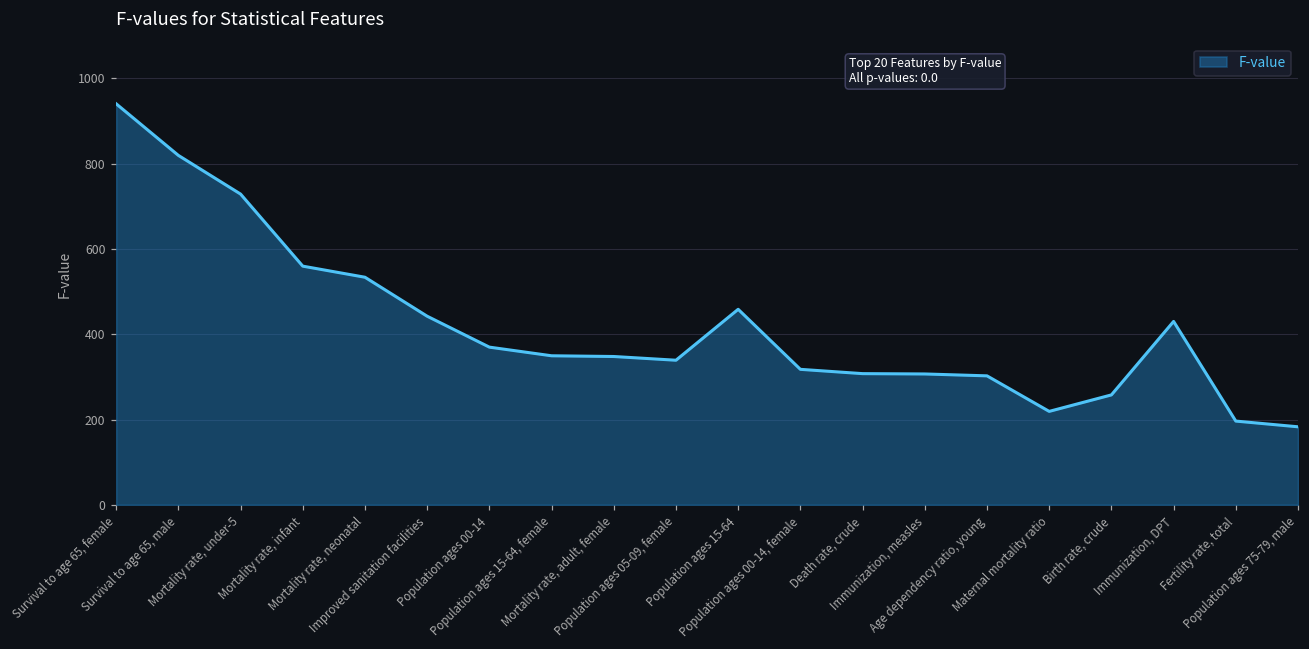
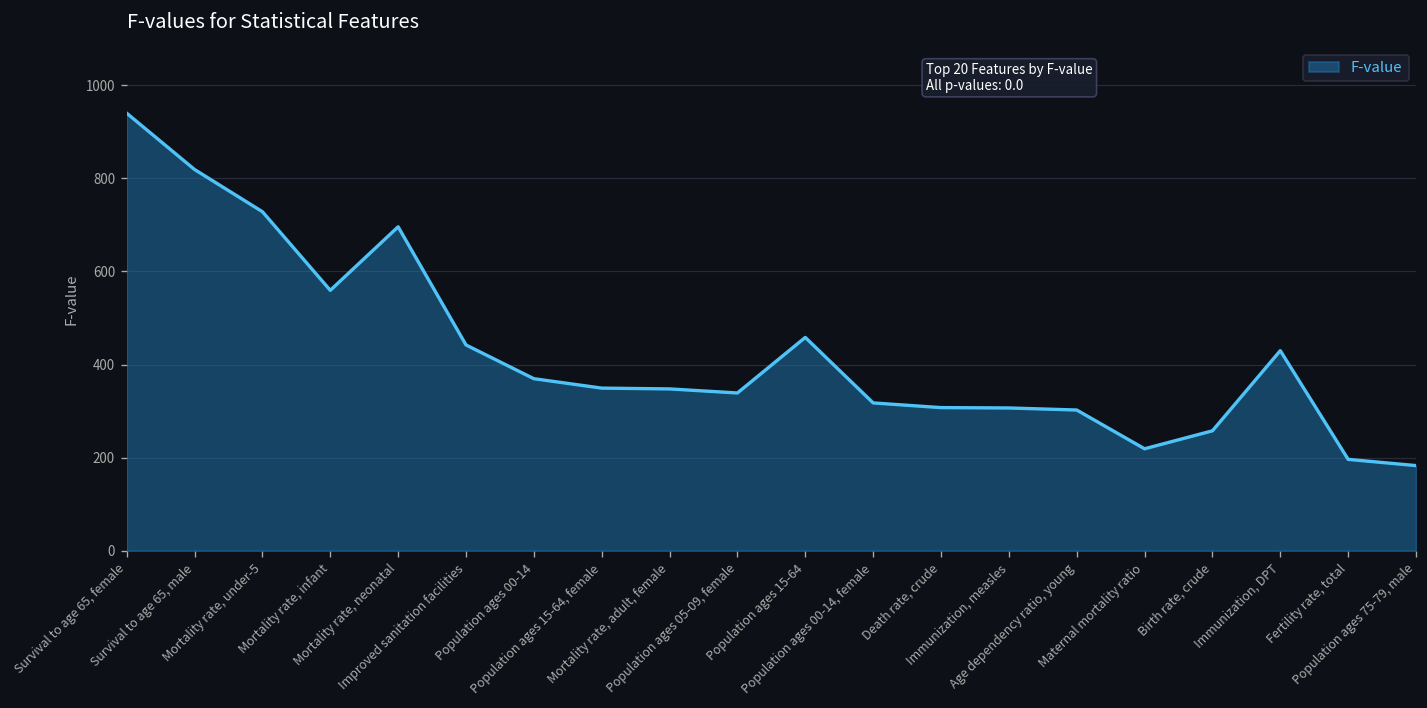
Mortality rate, neonatal: 530 -> 700
